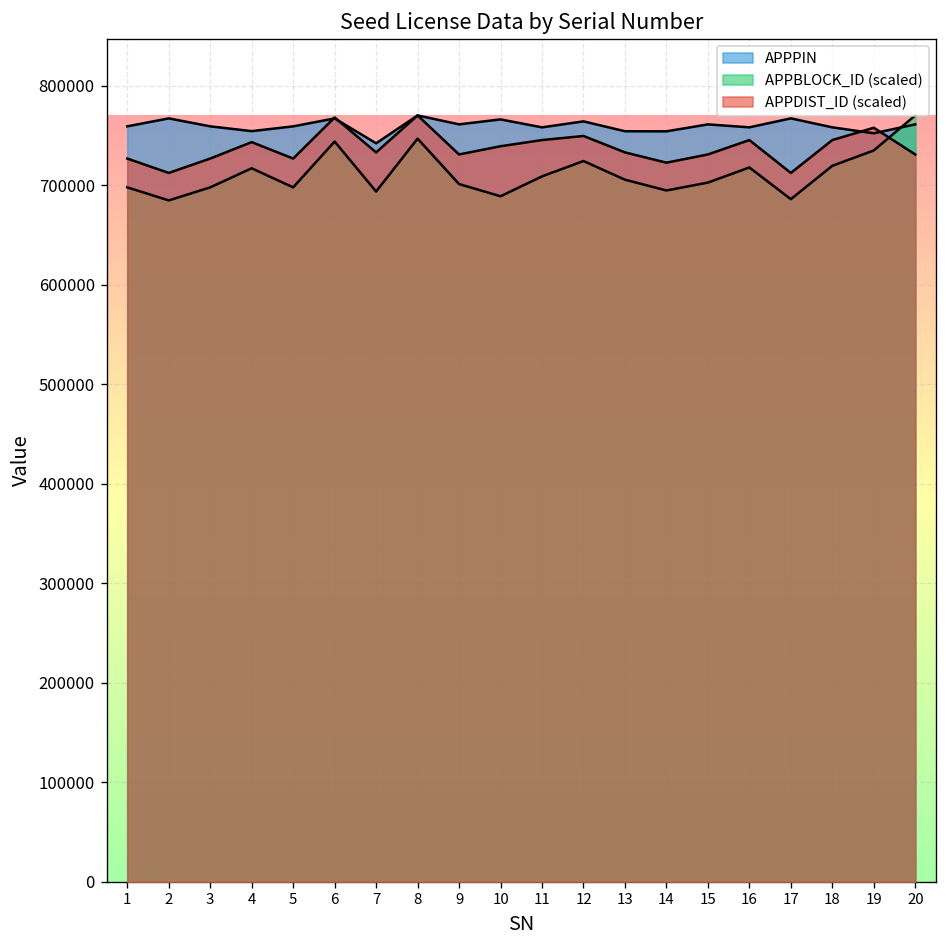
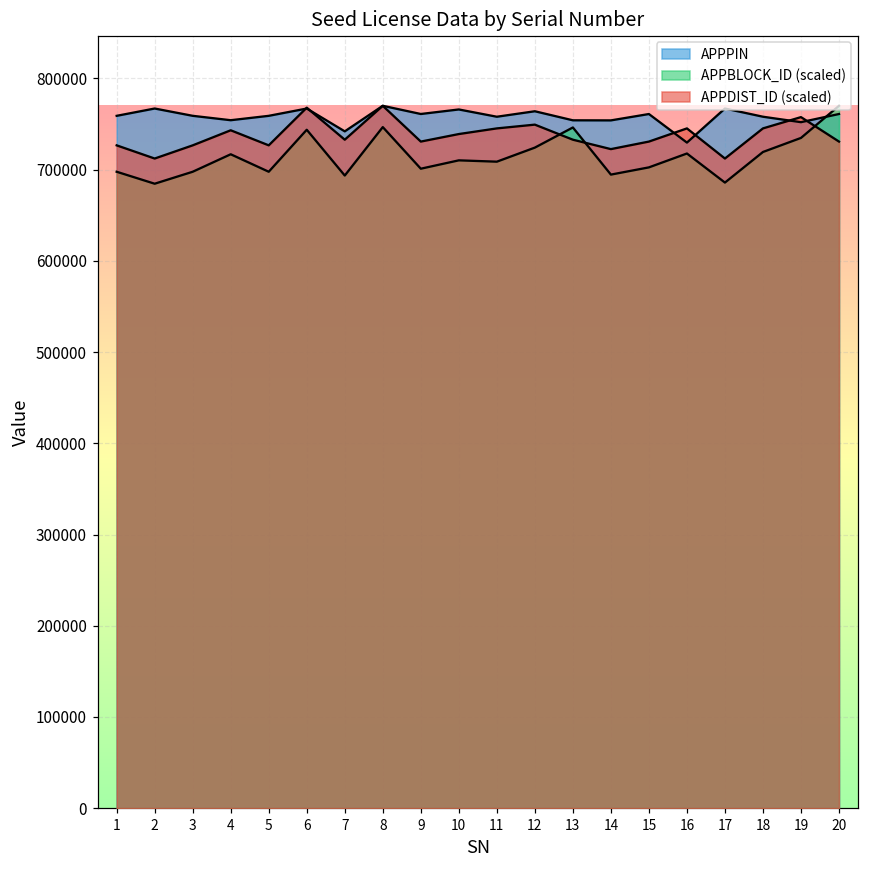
APPBLOCK_ID (scaled), 10: 690000 -> 710000
APPBLOCK_ID (scaled), 13: 710000 -> 750000
APPPIN, 16: 760000 -> 730000
